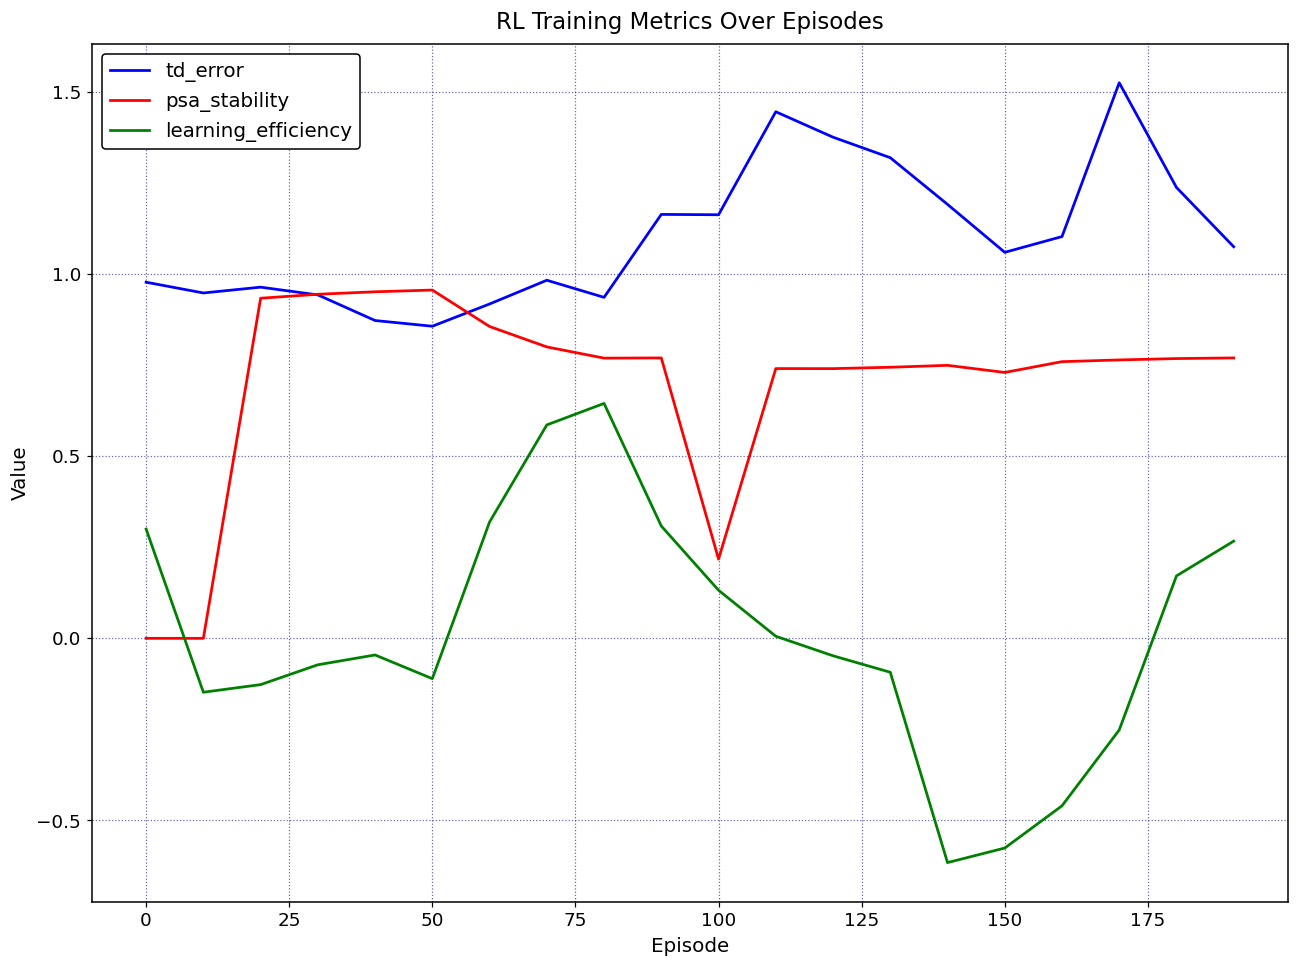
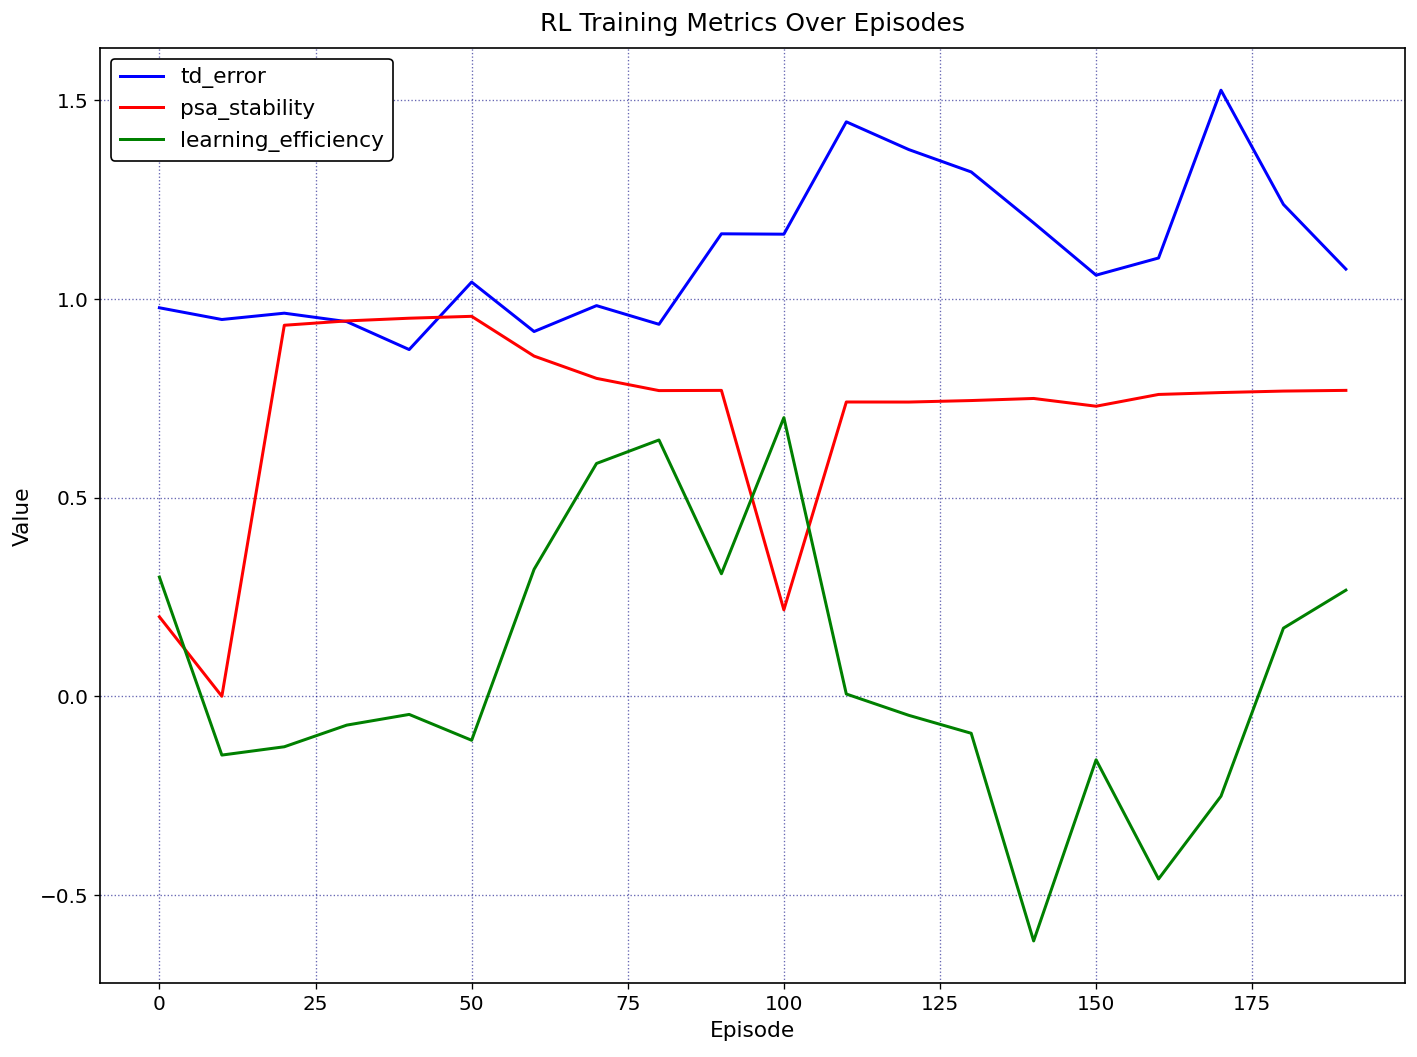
psa_stability, 0: 0.0 -> 0.2
td_error, 50: 0.86 -> 1.04
learning_efficiency, 100: 0.13 -> 0.70
learning_efficiency, 150: -0.58 -> -0.16
